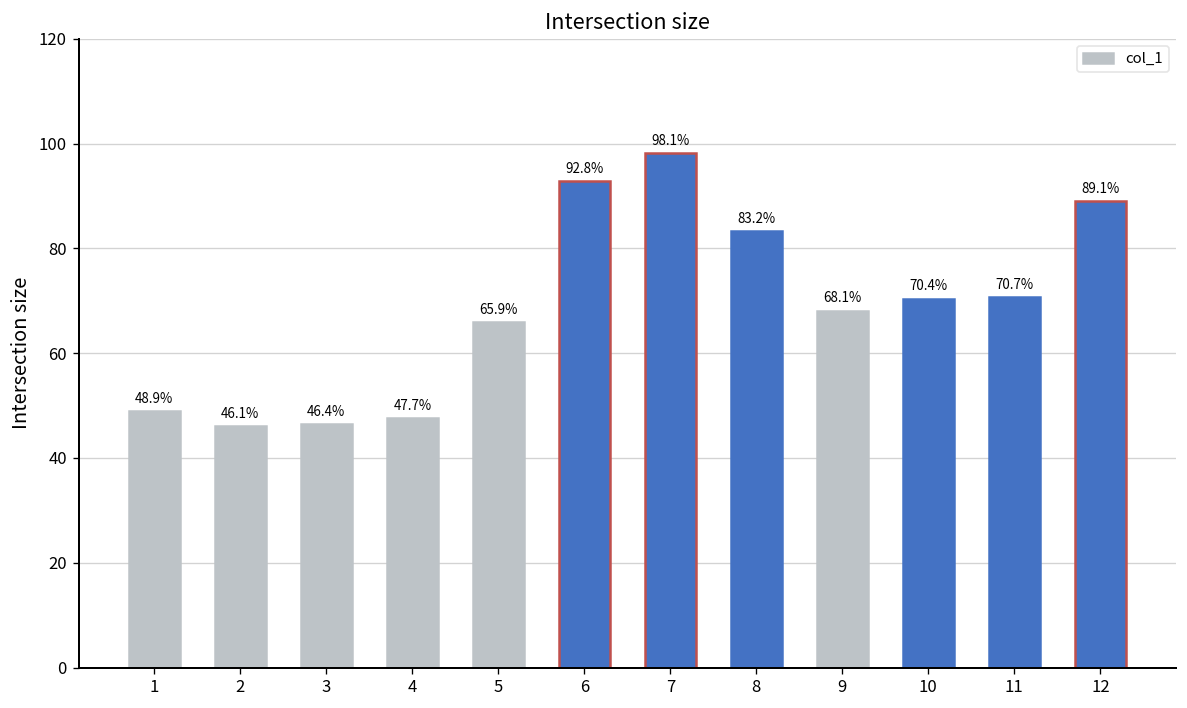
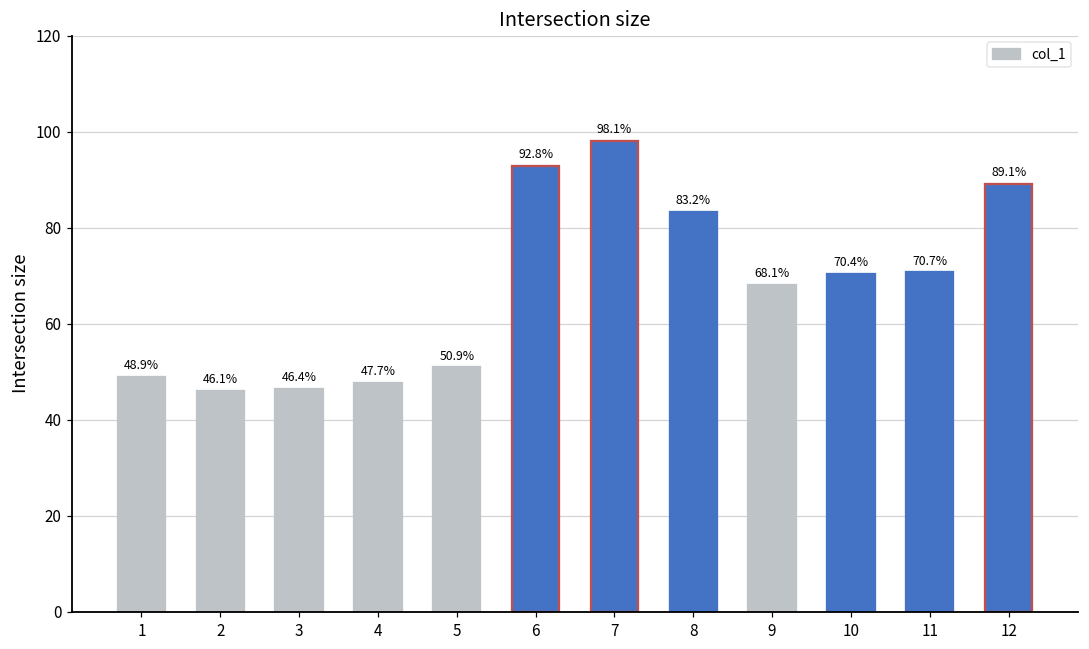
5: 65.9% -> 50.9%
